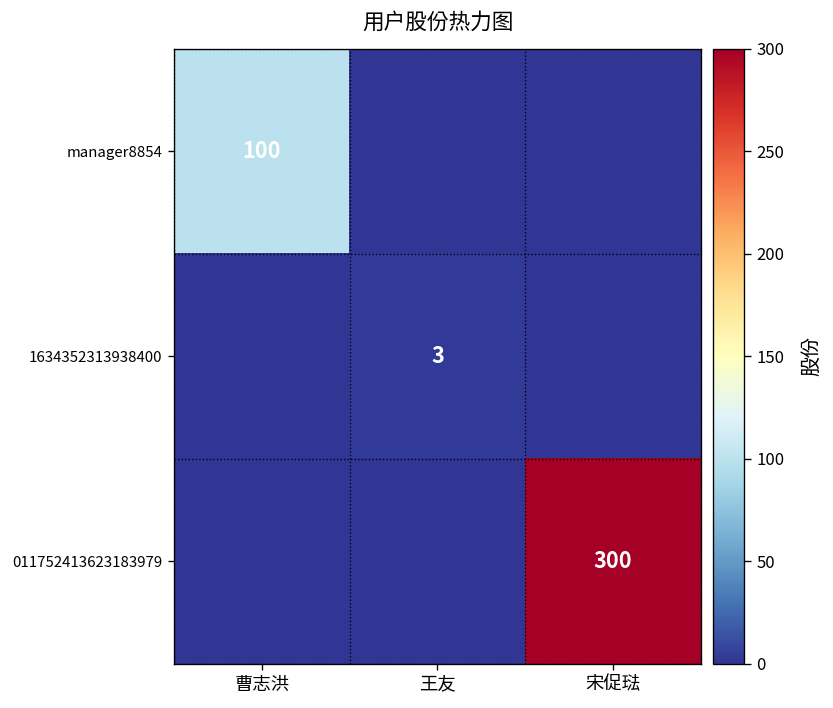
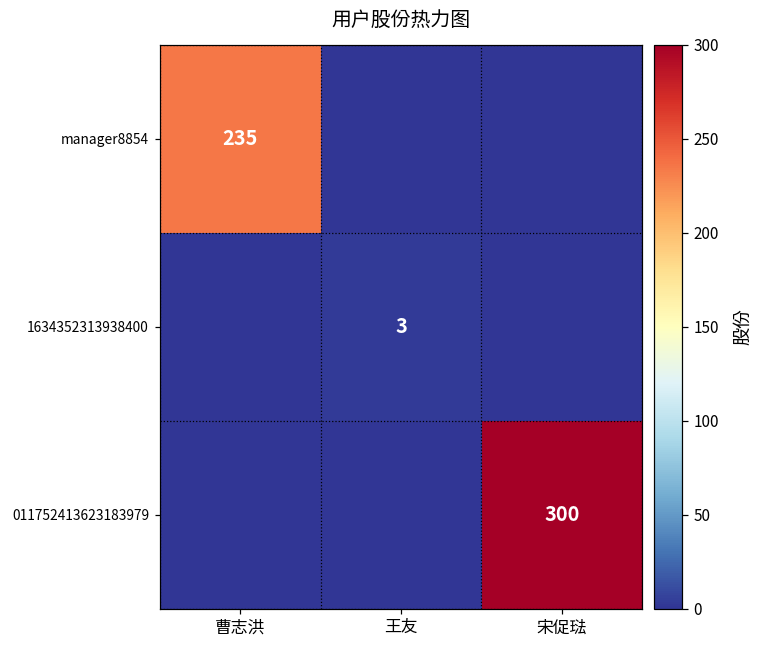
manager8854, 曹志洪: 100 -> 235
